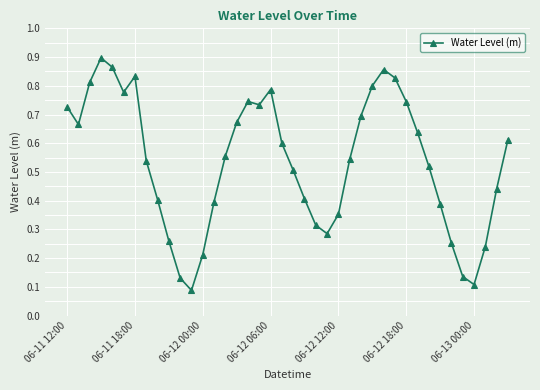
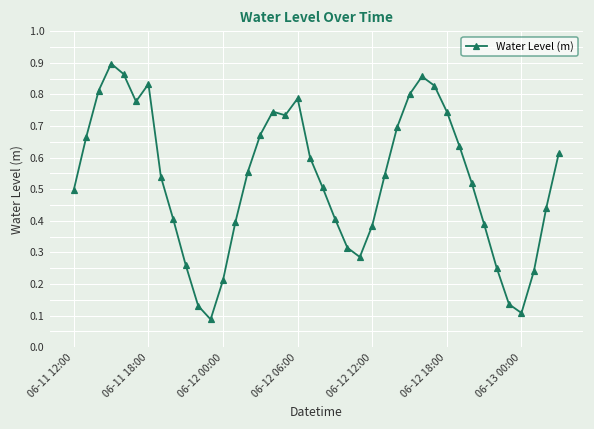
06-11 12:00: 0.73 -> 0.50
06-12 12:00: 0.35 -> 0.38
